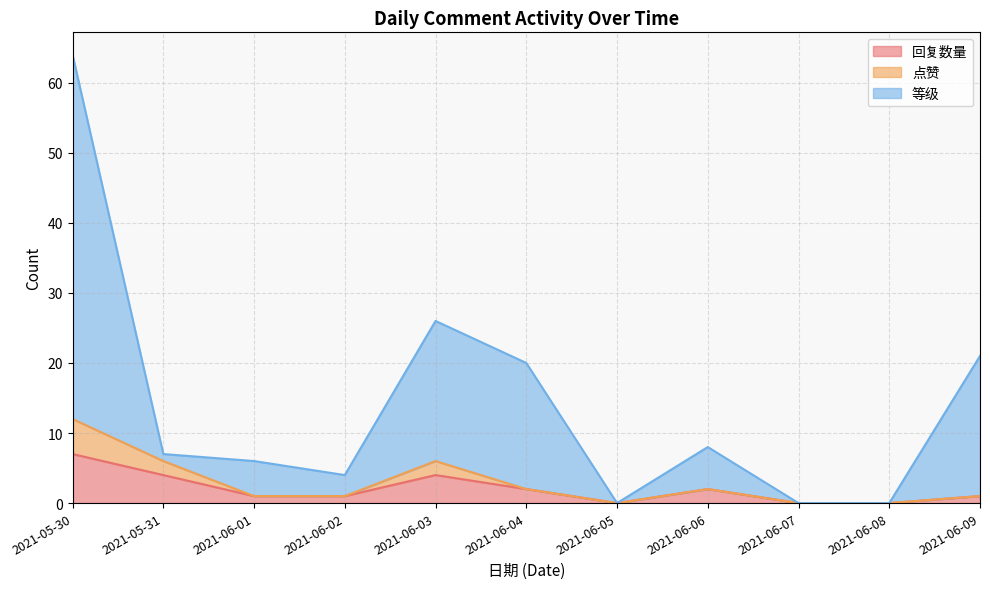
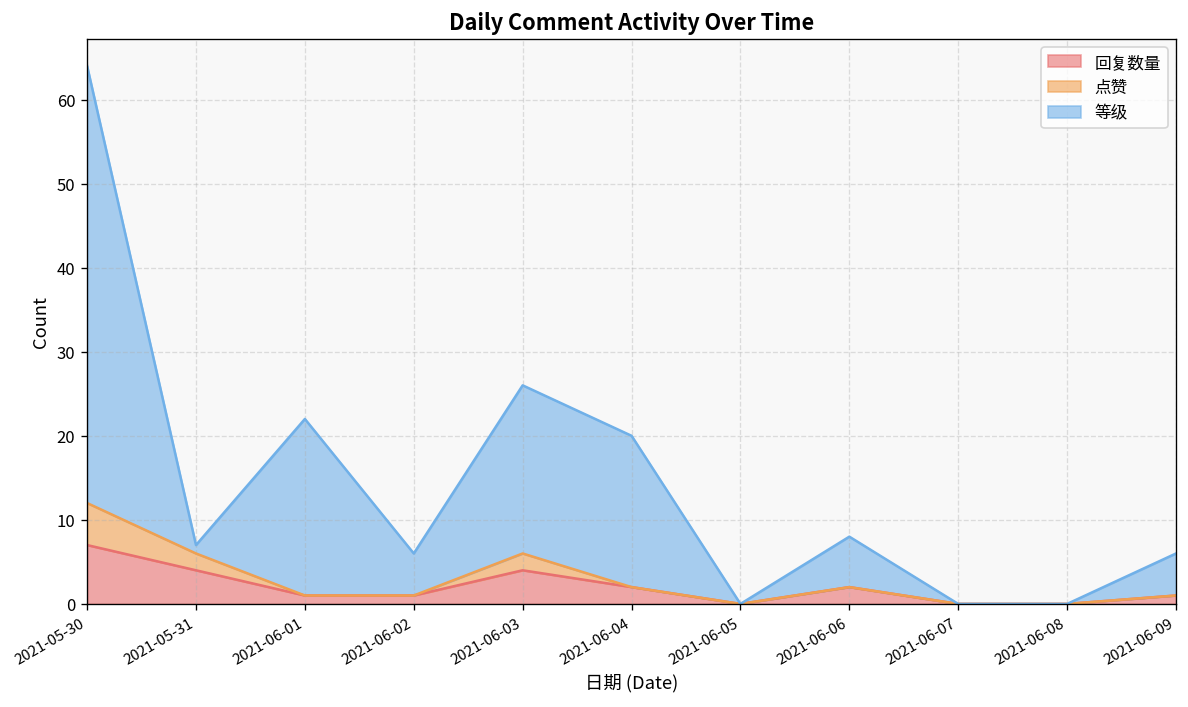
等级, 2021-06-01: 5 -> 21
等级, 2021-06-02: 3 -> 5
等级, 2021-06-09: 20 -> 5
